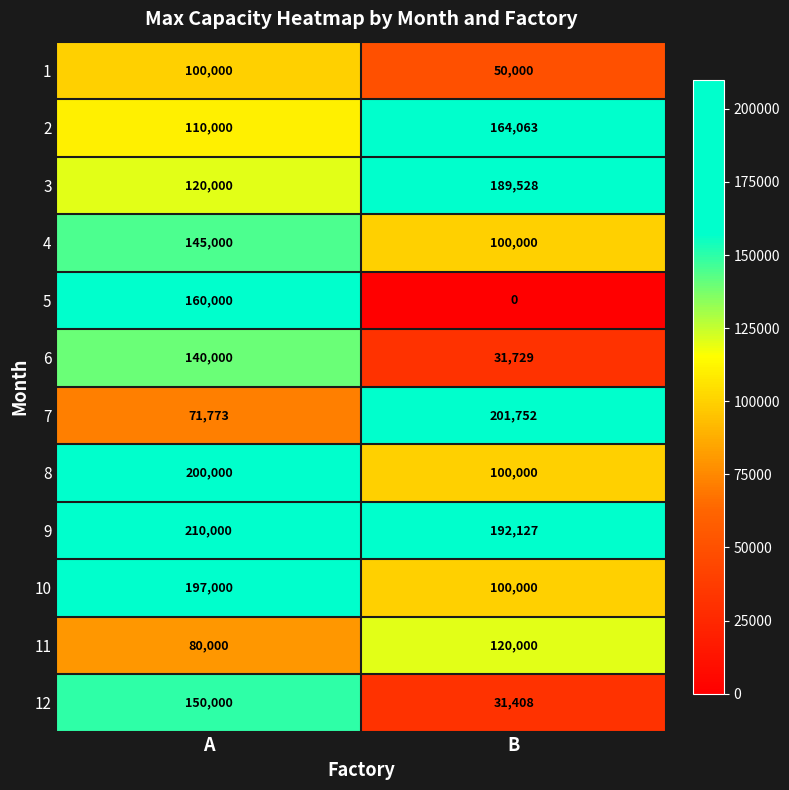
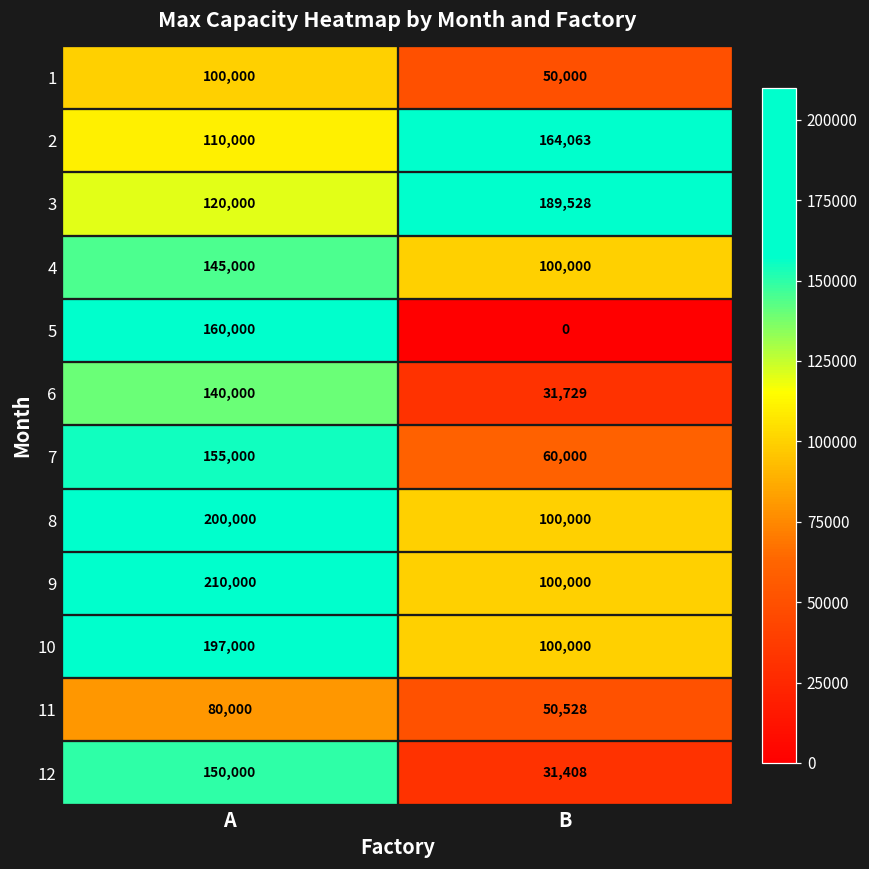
7, A: 71,773 -> 155,000
7, B: 201,752 -> 60,000
9, B: 192,127 -> 100,000
11, B: 120,000 -> 50,528
